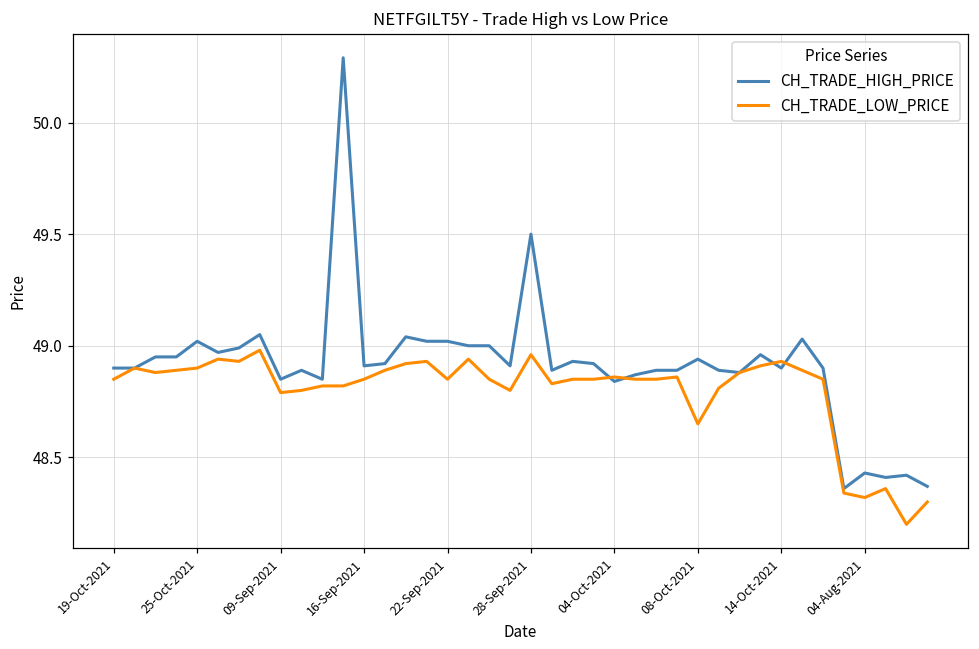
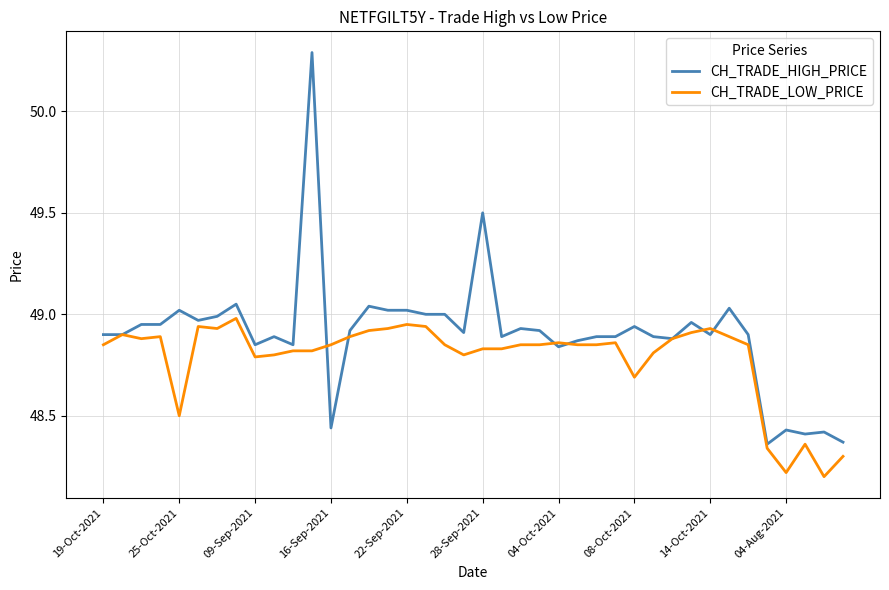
CH_TRADE_LOW_PRICE, 25-Oct-2021: 48.9 -> 48.5
CH_TRADE_HIGH_PRICE, 16-Sep-2021: 48.91 -> 48.44
CH_TRADE_LOW_PRICE, 22-Sep-2021: 48.85 -> 48.95
CH_TRADE_LOW_PRICE, 28-Sep-2021: 48.96 -> 48.83
CH_TRADE_LOW_PRICE, 08-Oct-2021: 48.65 -> 48.69
CH_TRADE_LOW_PRICE, 04-Aug-2021: 48.32 -> 48.22
